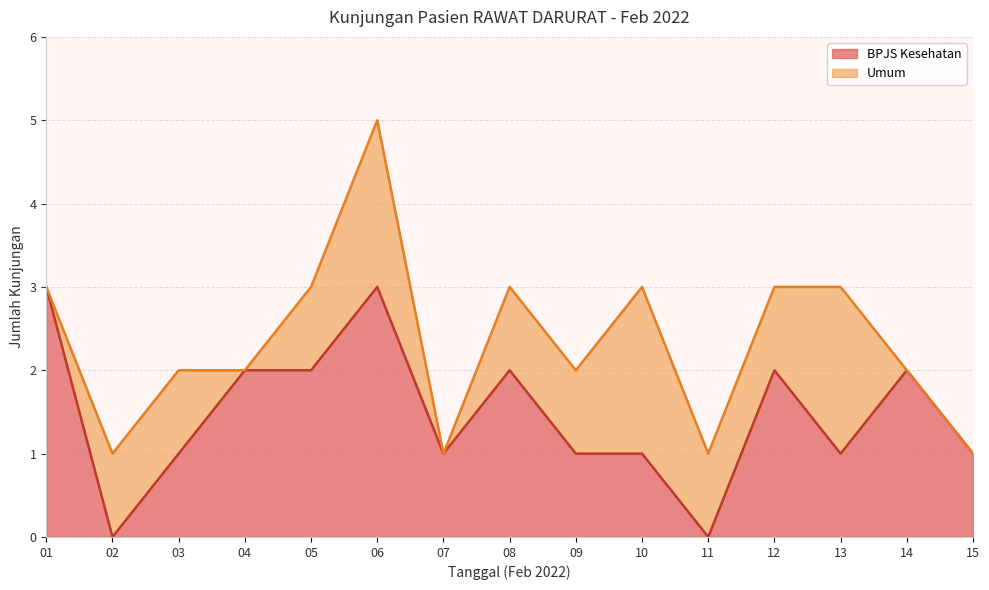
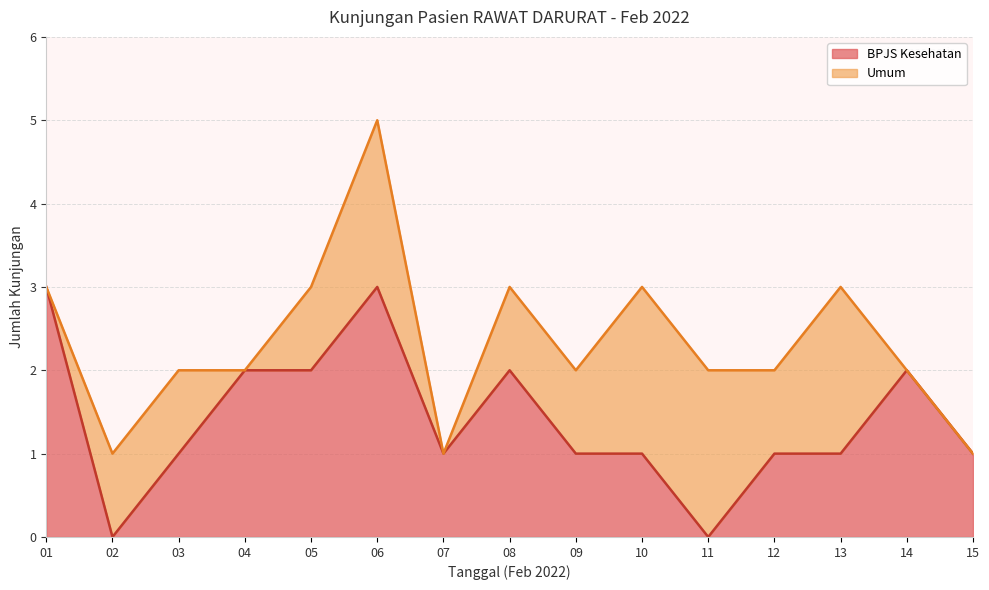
Umum, 11: 1 -> 2
BPJS Kesehatan, 12: 2 -> 1
